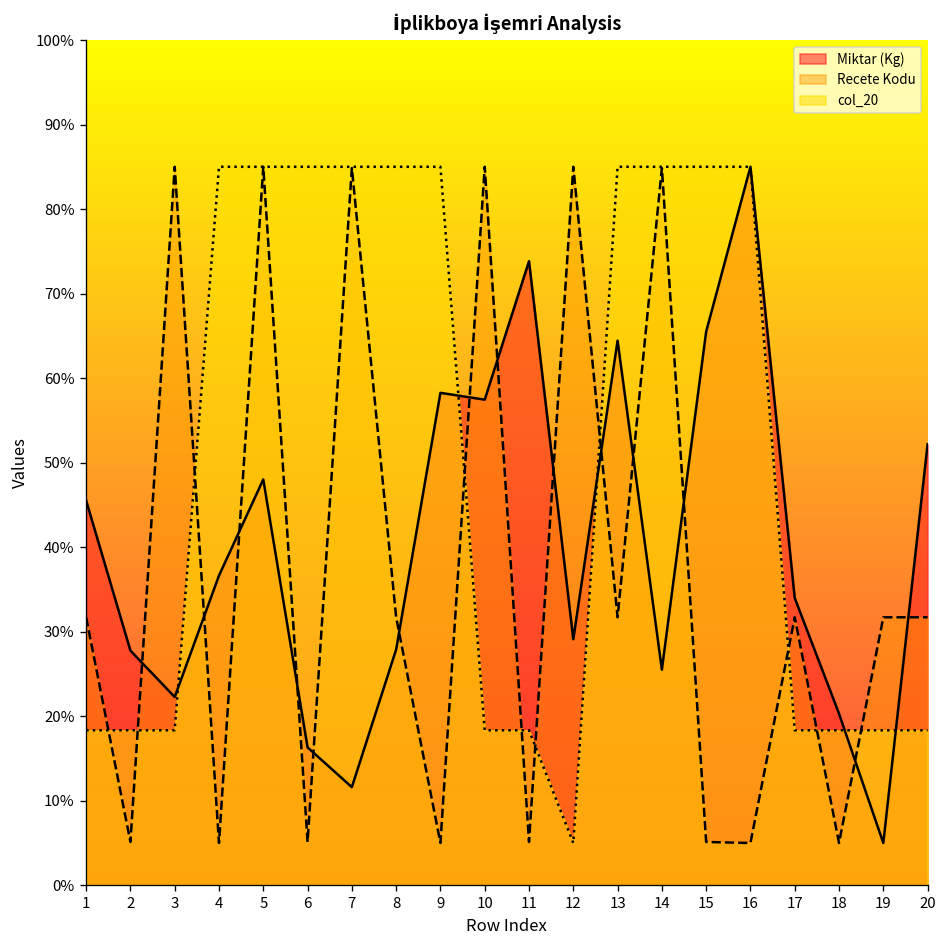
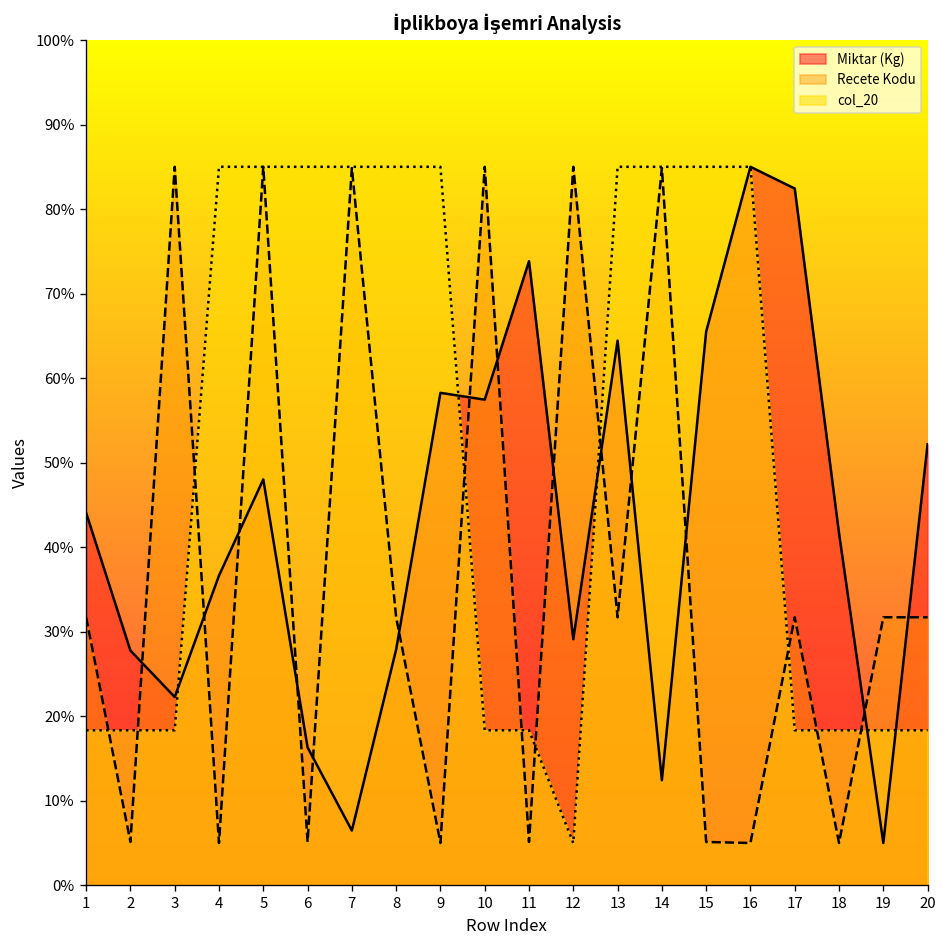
Miktar (Kg), 1: 46% -> 44%
Miktar (Kg), 7: 12% -> 6%
Miktar (Kg), 14: 26% -> 12%
Miktar (Kg), 17: 34% -> 82%
Miktar (Kg), 18: 20% -> 42%
